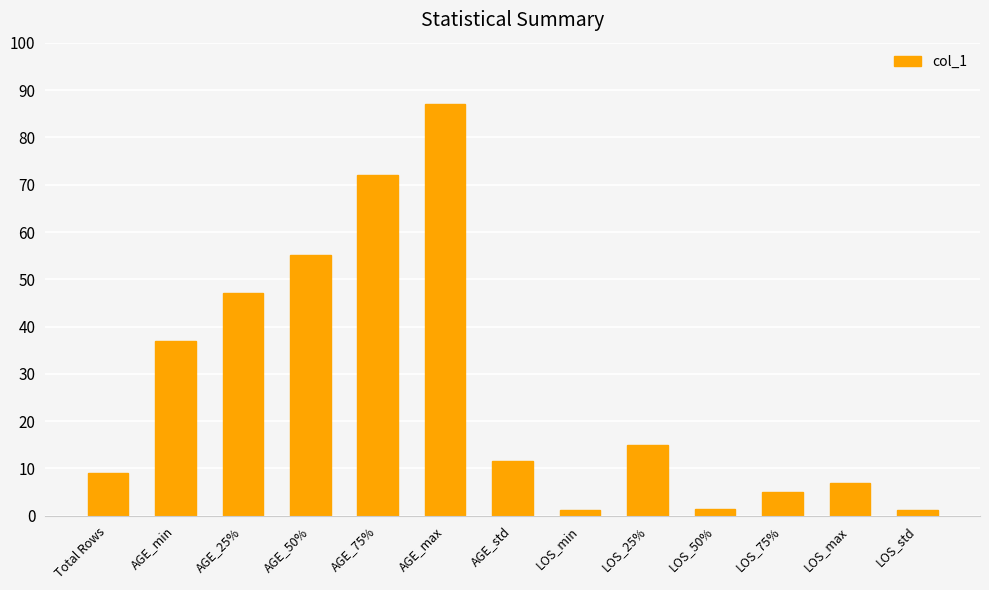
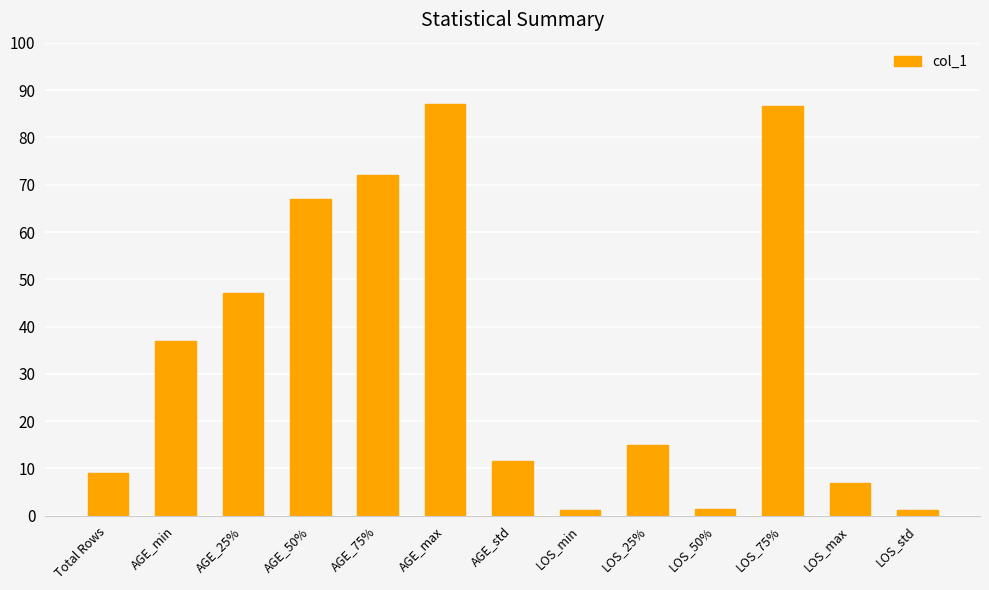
AGE_50%: 55 -> 67
LOS_75%: 5 -> 87
